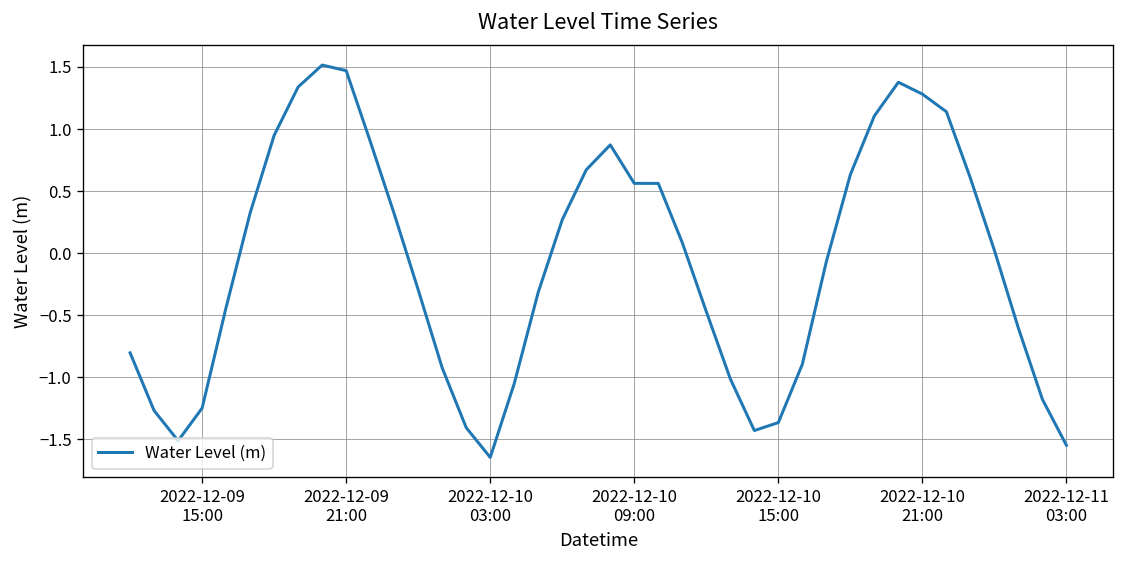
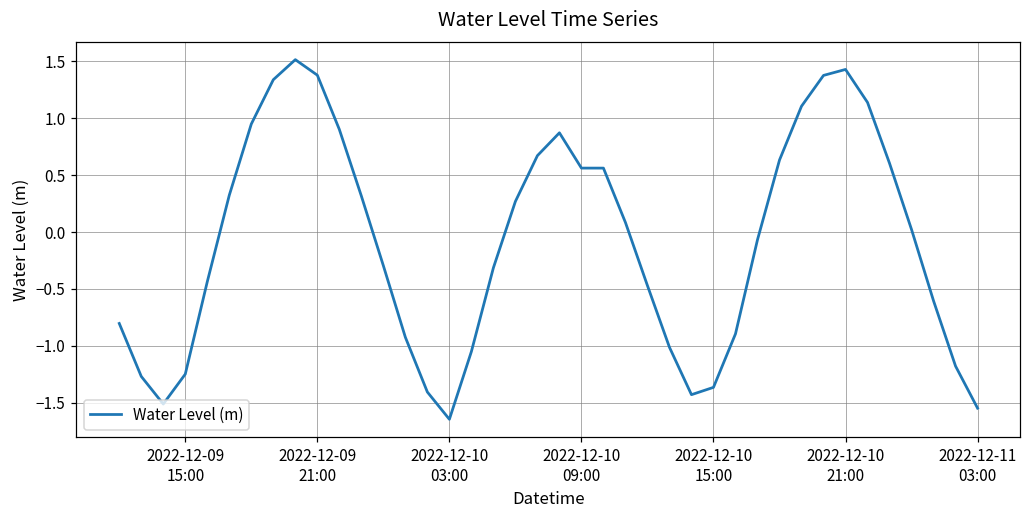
2022-12-09 21:00: 1.47 -> 1.38
2022-12-10 21:00: 1.28 -> 1.43
